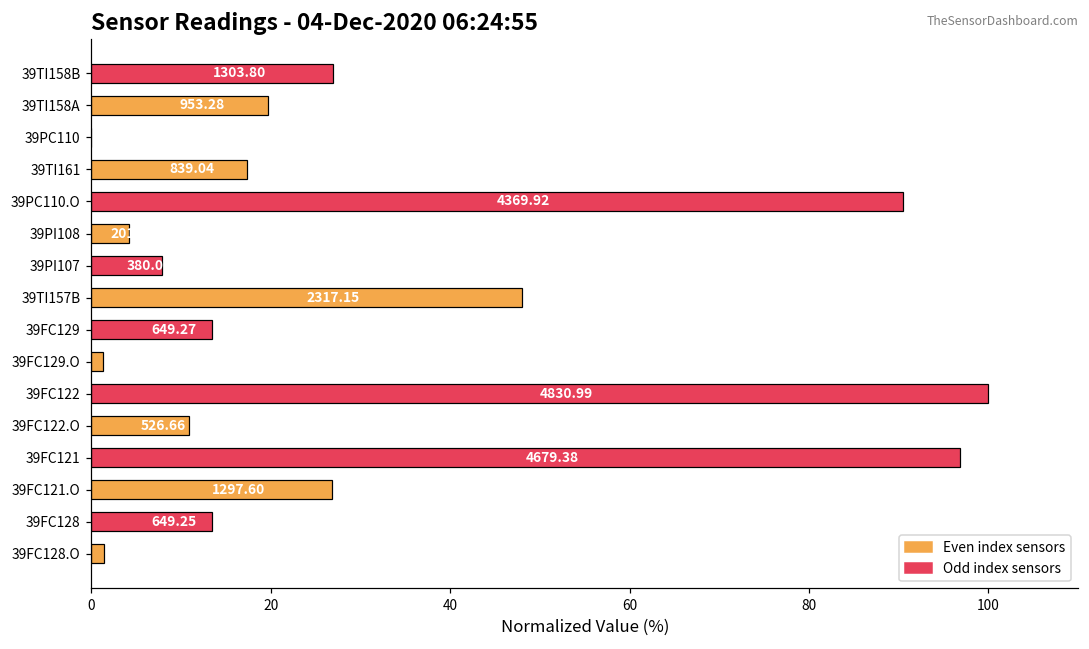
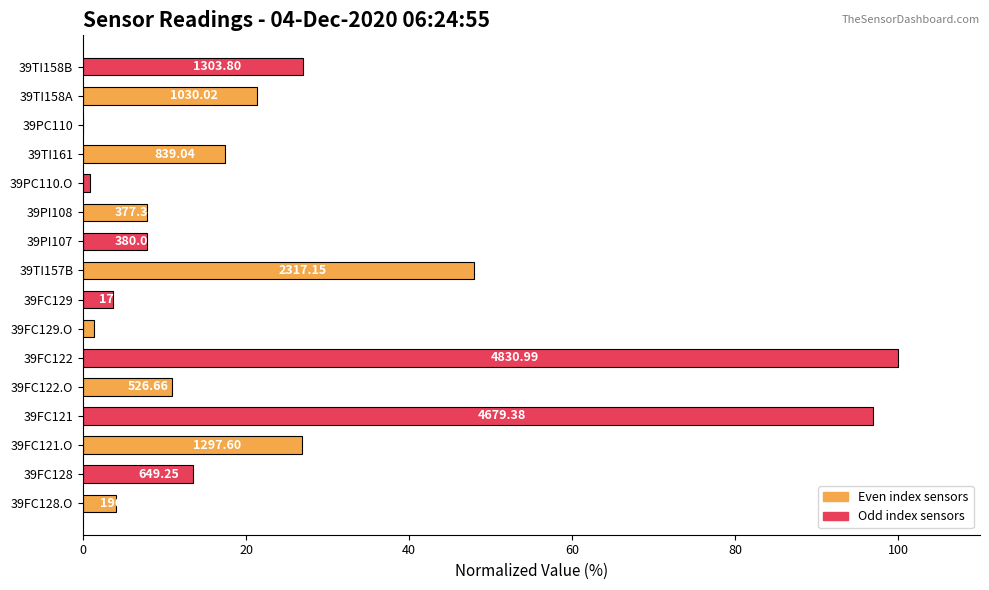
39TI158A: 953.28 -> 1030.02
39PC110.O: 90 -> 1
39PI108: 4 -> 8
39FC129: 13 -> 4
39FC128.O: 1 -> 4
